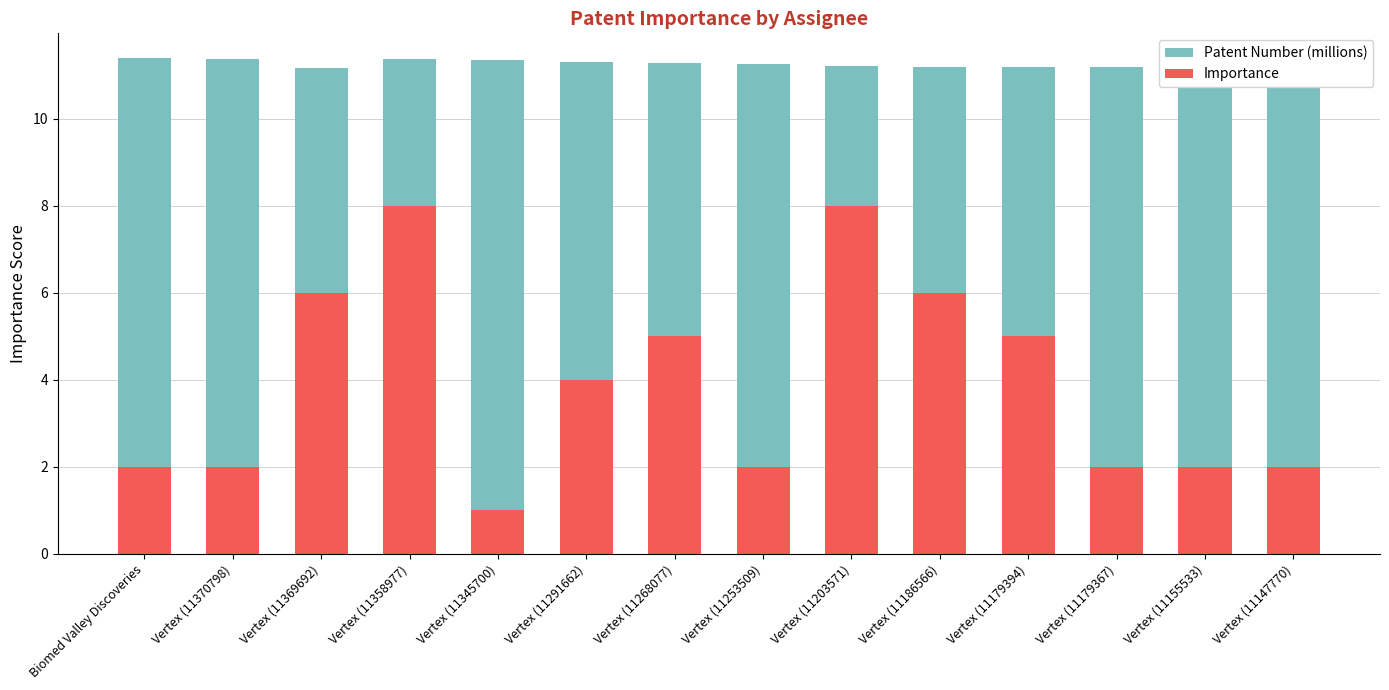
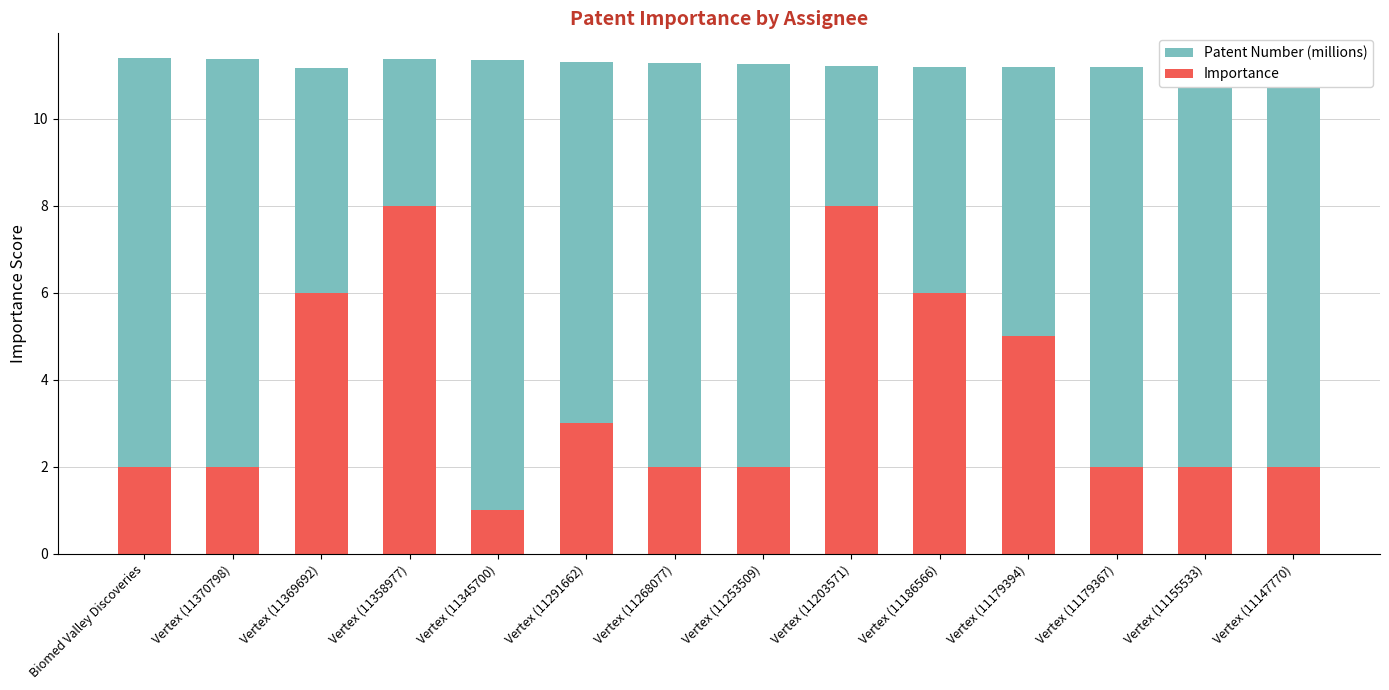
Importance, Vertex (11291662): 4 -> 3
Importance, Vertex (11268077): 5 -> 2
